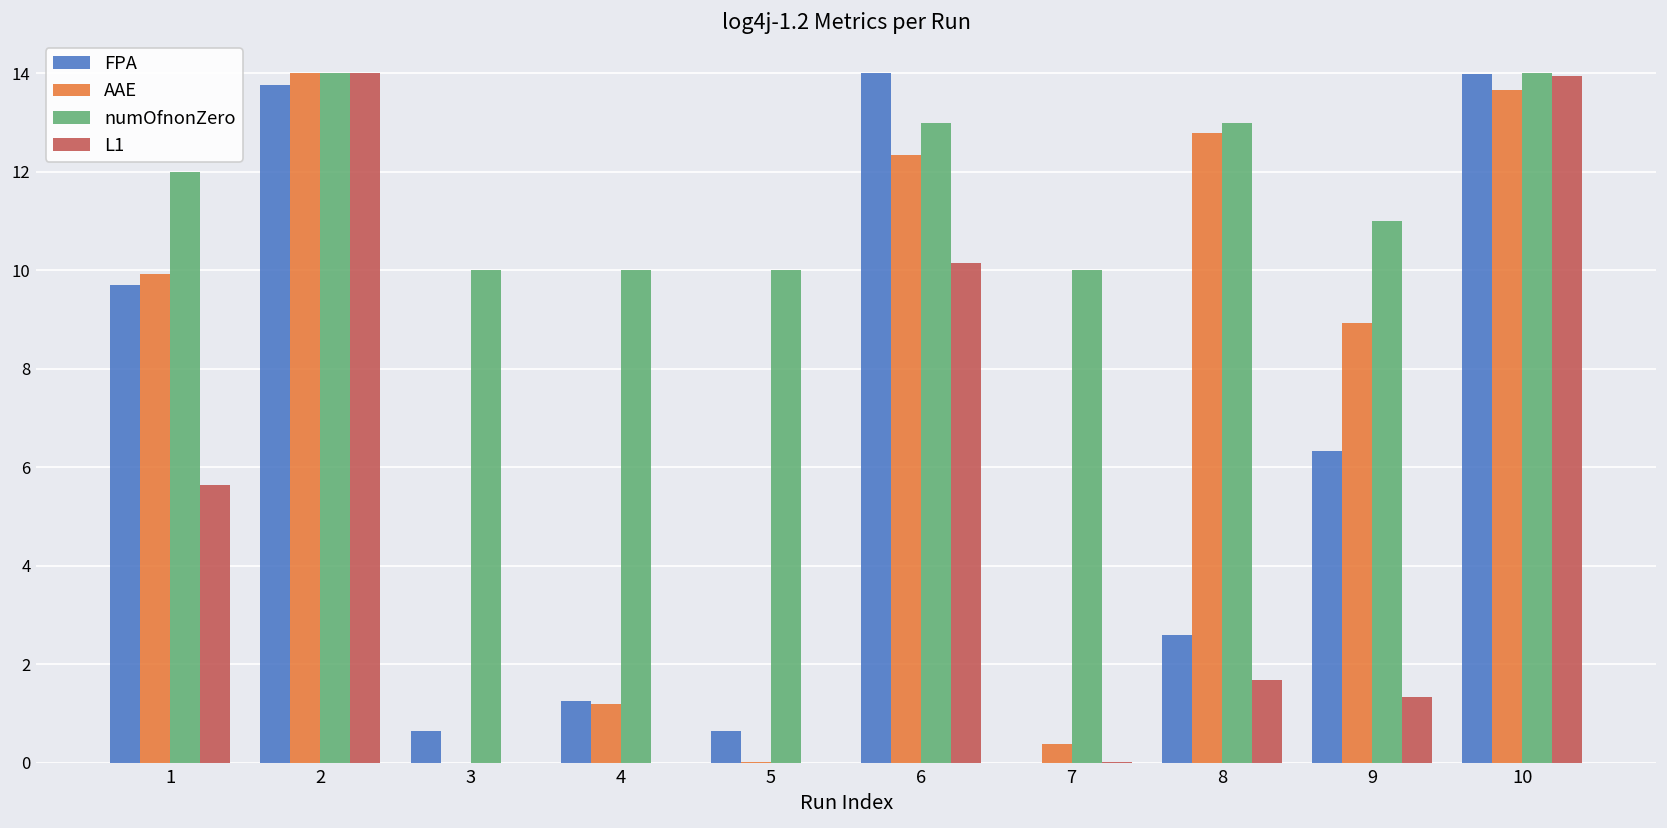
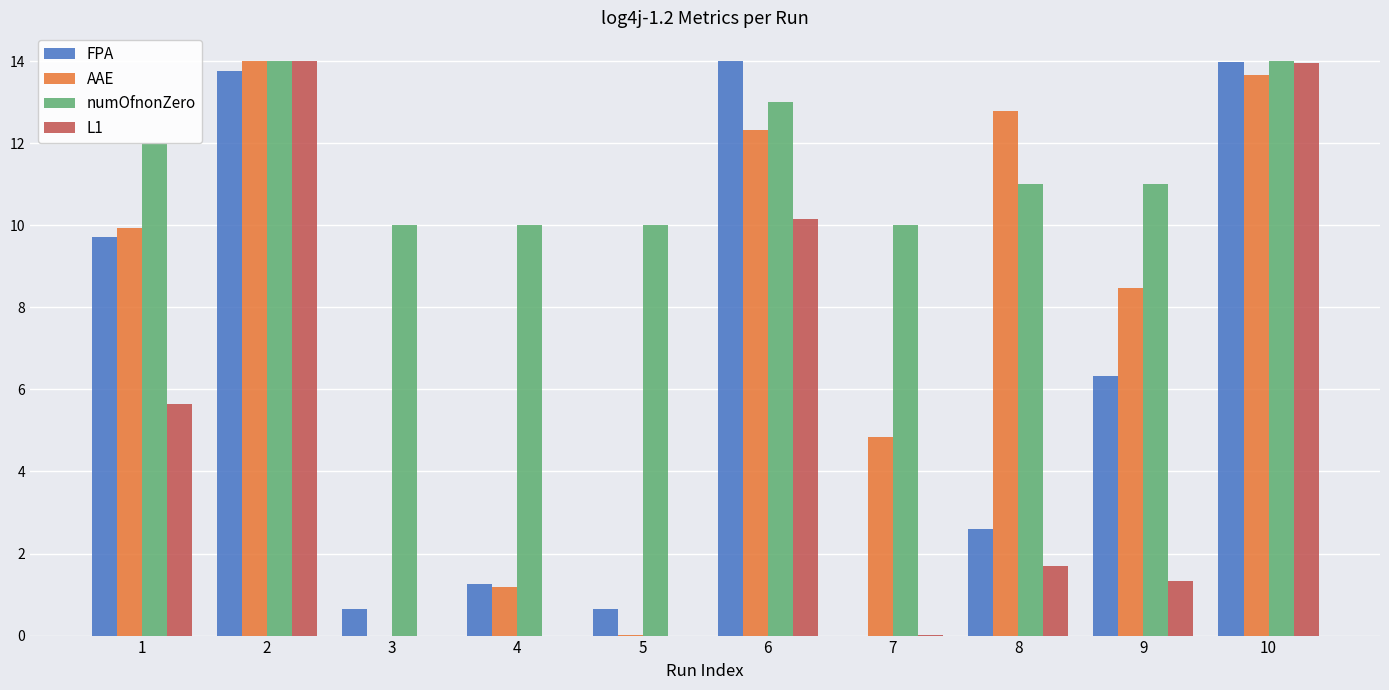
AAE, 7: 0.4 -> 4.8
numOfnonZero, 8: 13 -> 11
AAE, 9: 8.9 -> 8.5
